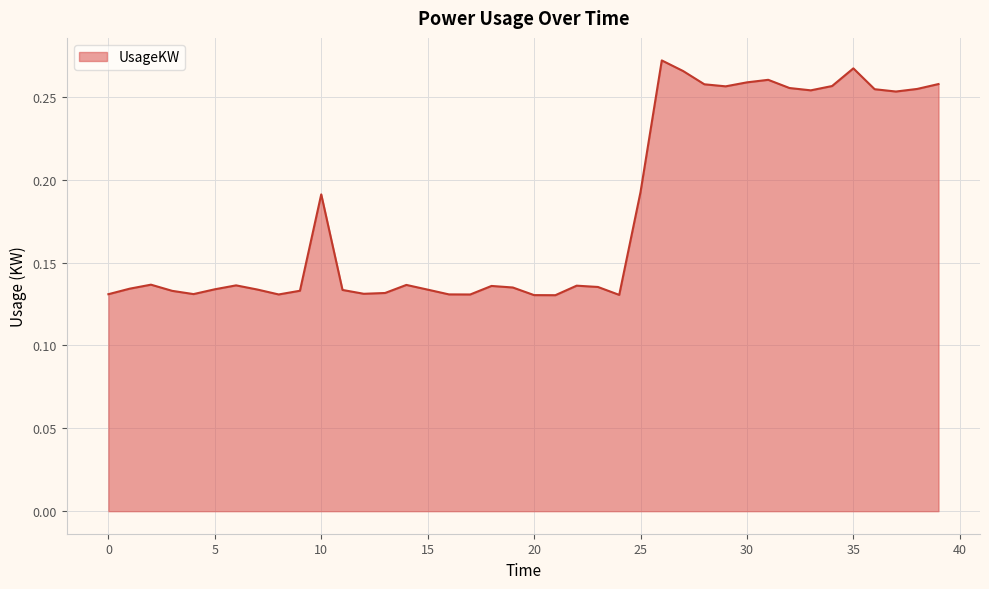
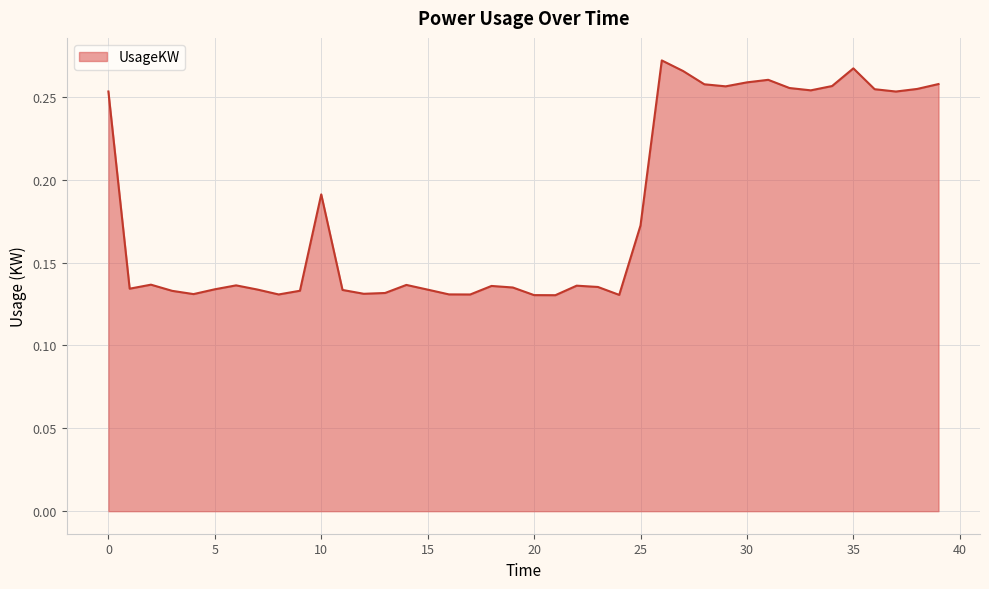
0: 0.131 -> 0.253
25: 0.193 -> 0.172
